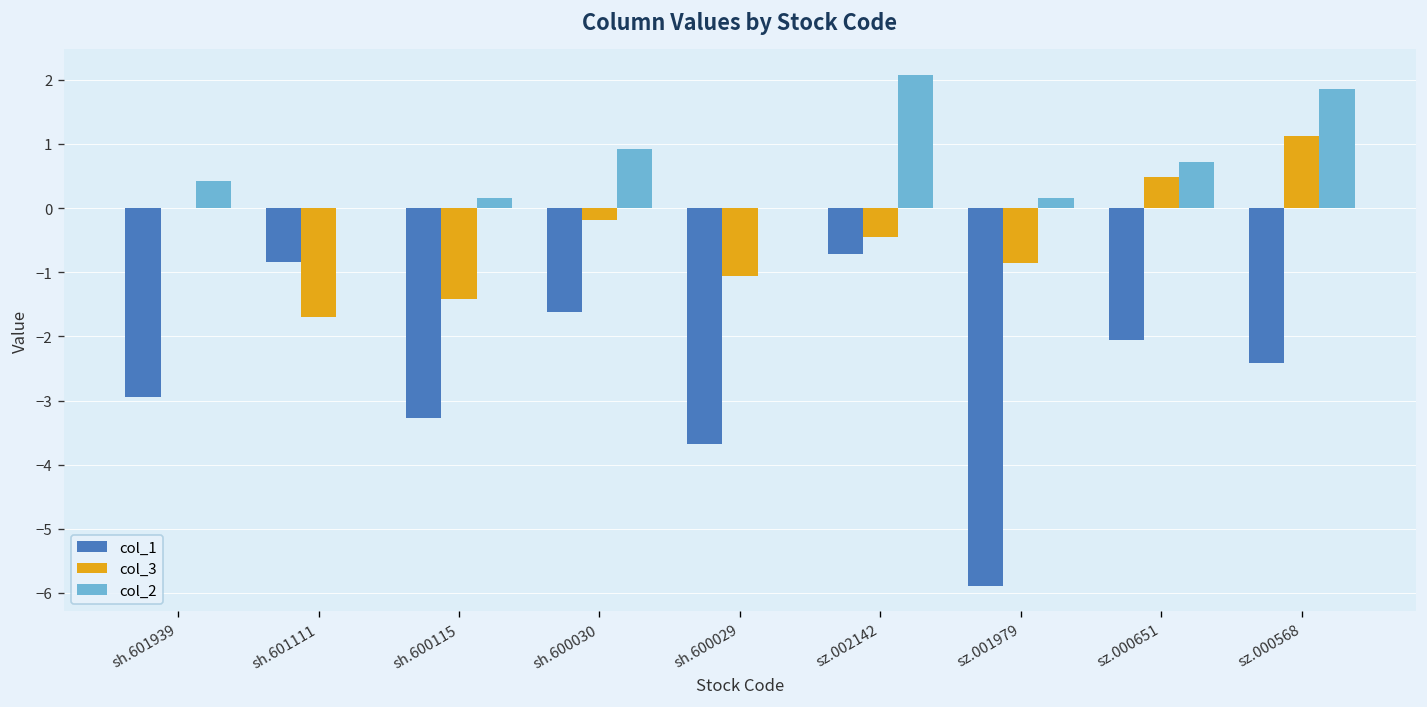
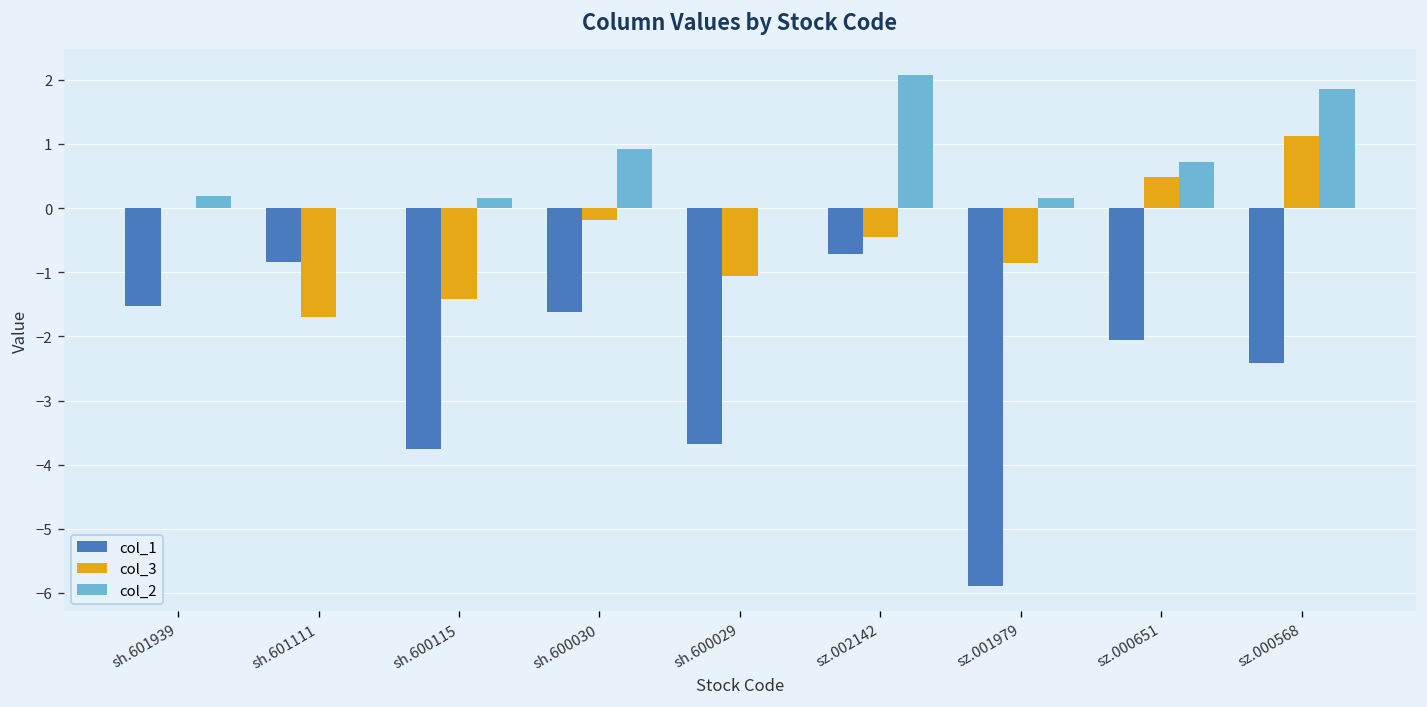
col_1, sh.601939: -2.9 -> -1.5
col_2, sh.601939: 0.4 -> 0.2
col_1, sh.600115: -3.3 -> -3.8
